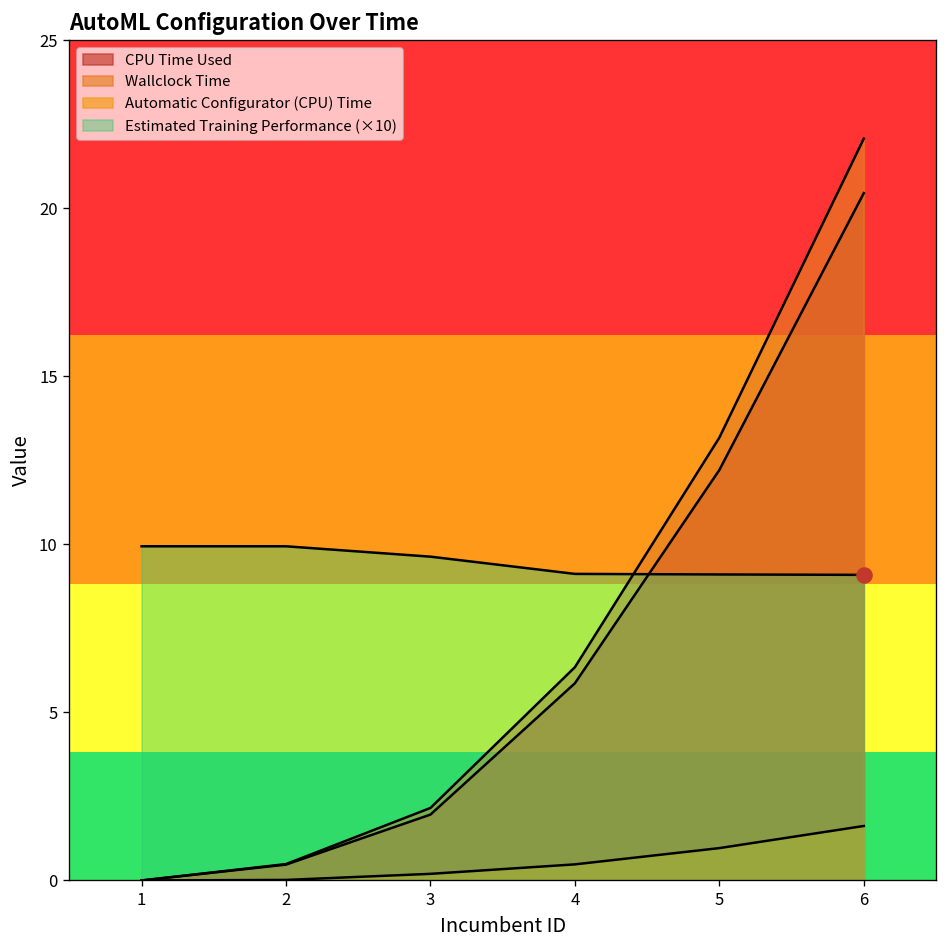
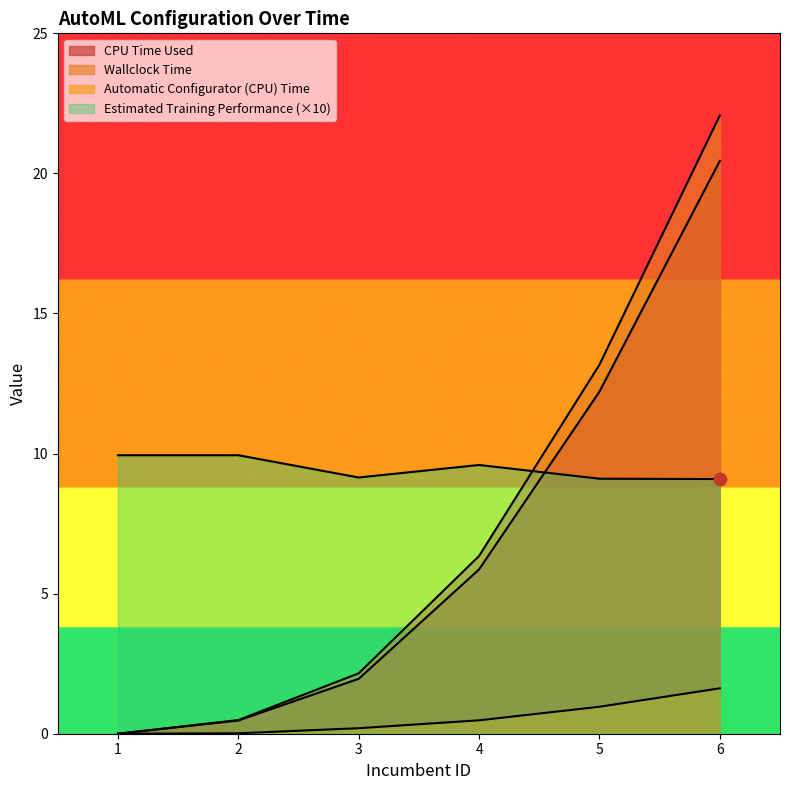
Estimated Training Performance (×10), 3: 9.6 -> 9.1
Estimated Training Performance (×10), 4: 9.1 -> 9.6
